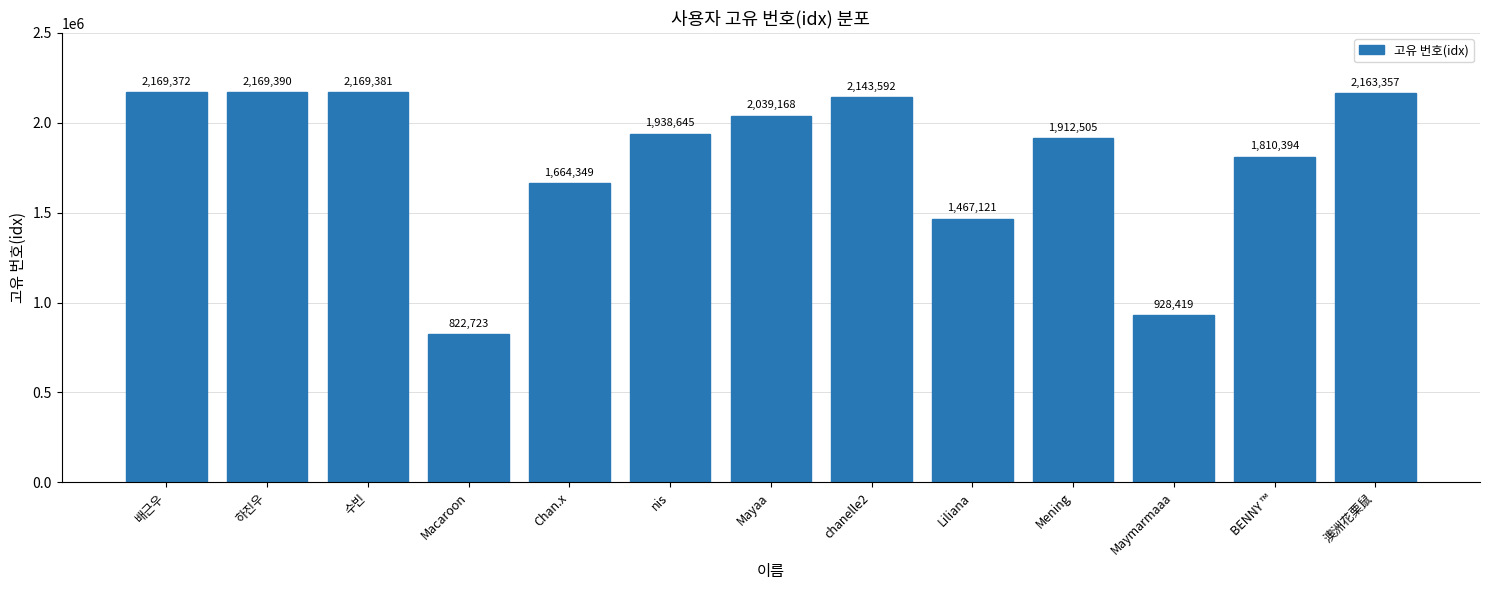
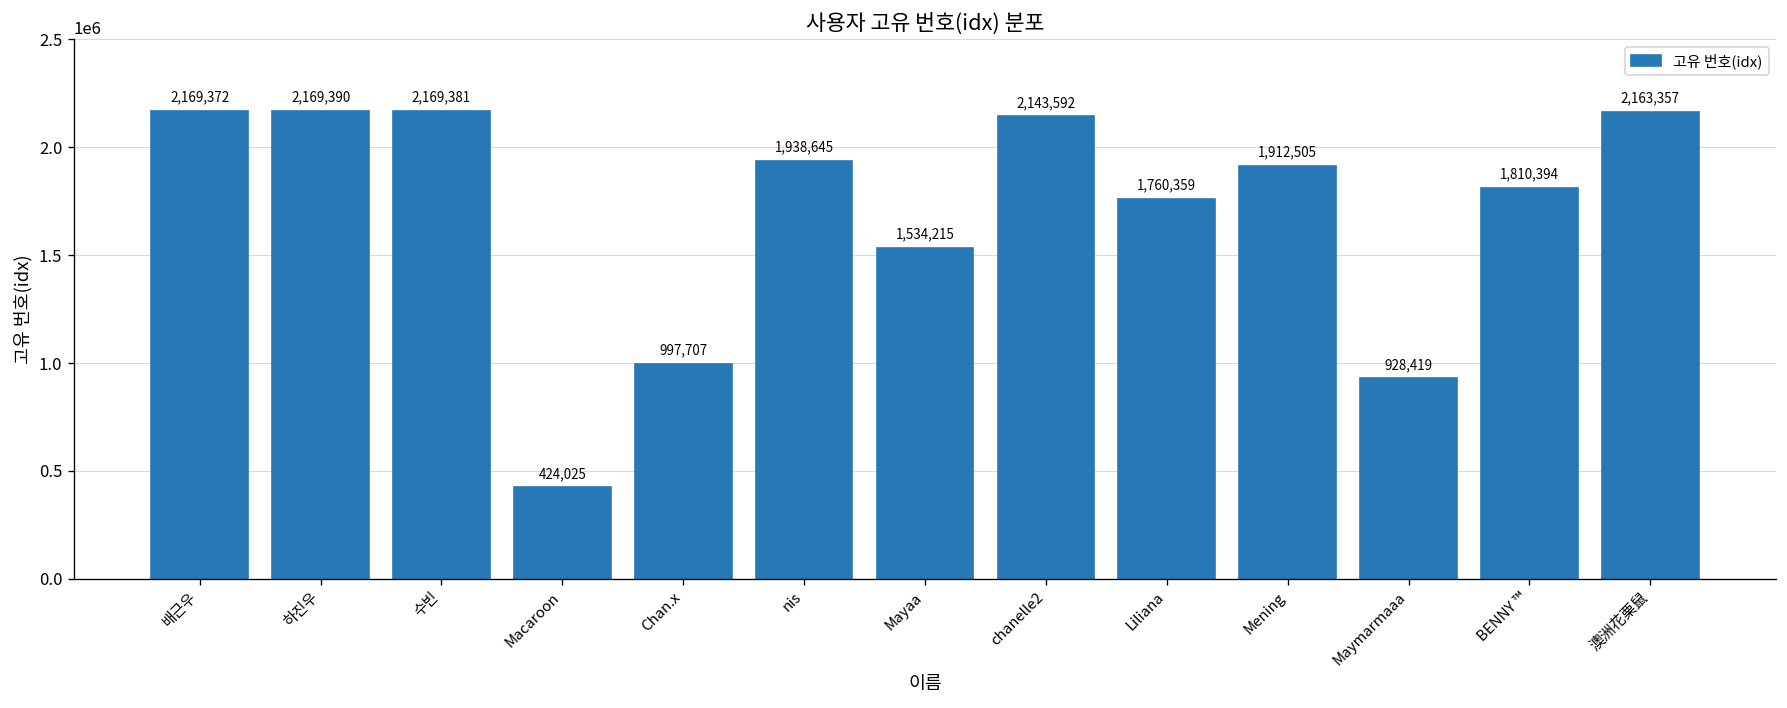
Macaroon: 822,723 -> 424,025
Chan.x: 1,664,349 -> 997,707
Mayaa: 2,039,168 -> 1,534,215
Liliana: 1,467,121 -> 1,760,359
